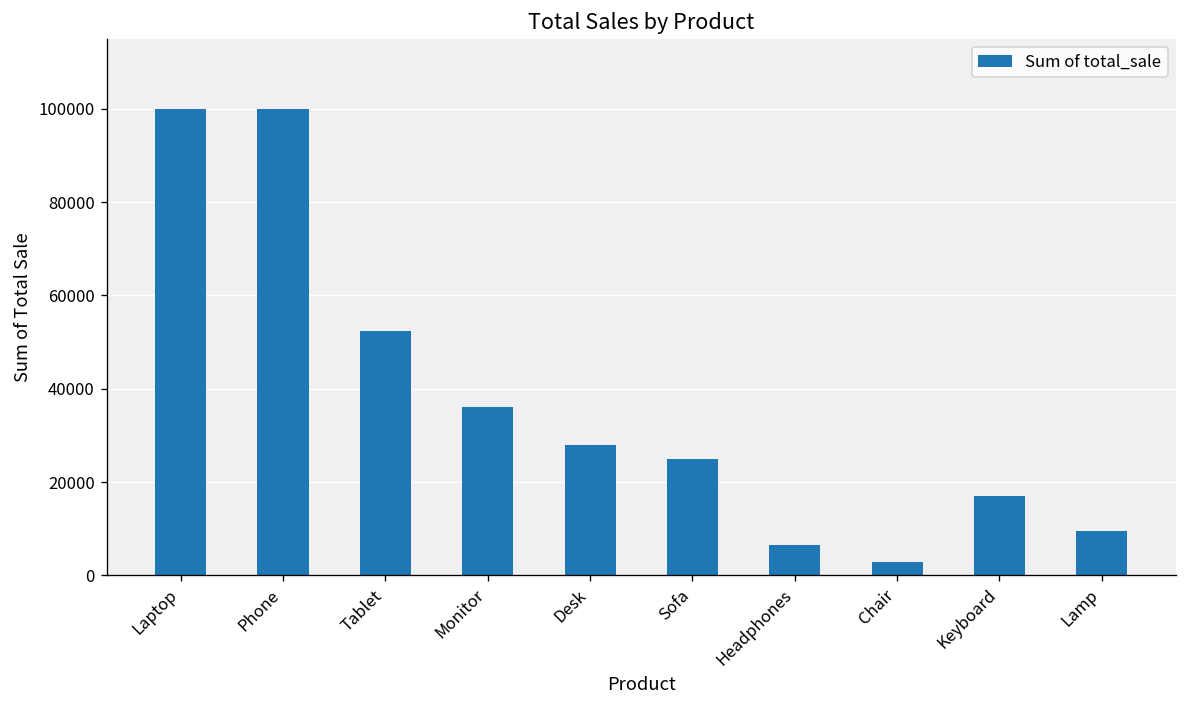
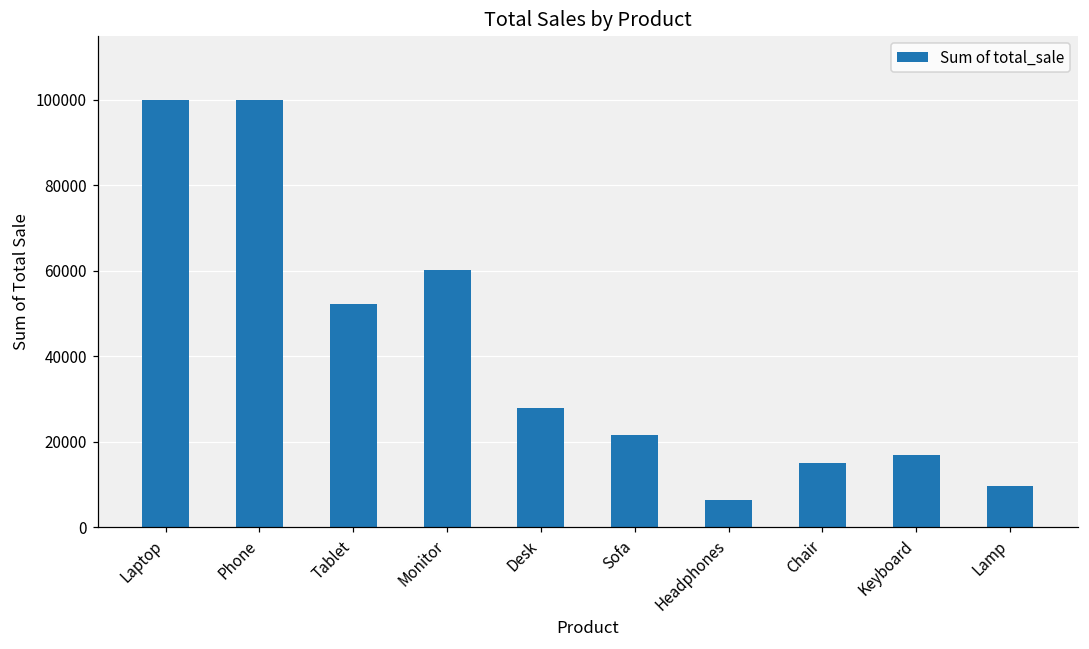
Monitor: 36000 -> 60000
Sofa: 25000 -> 22000
Chair: 3000 -> 15000
